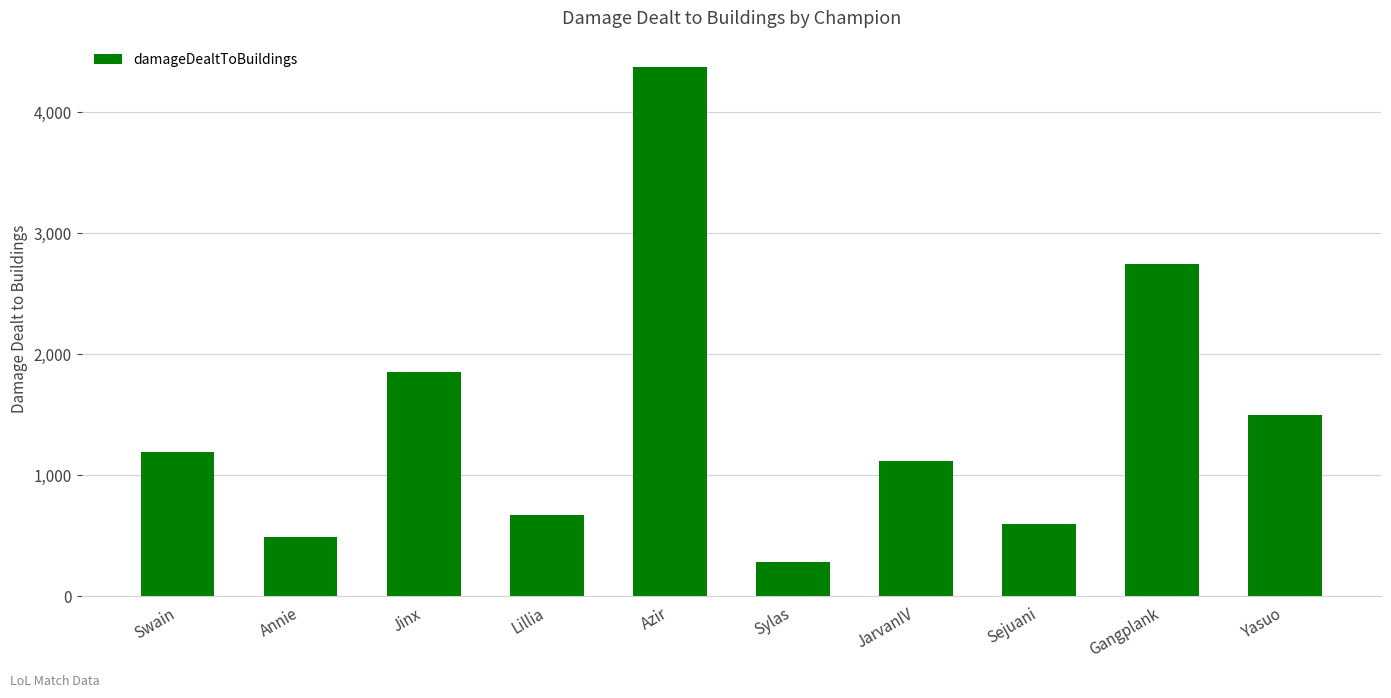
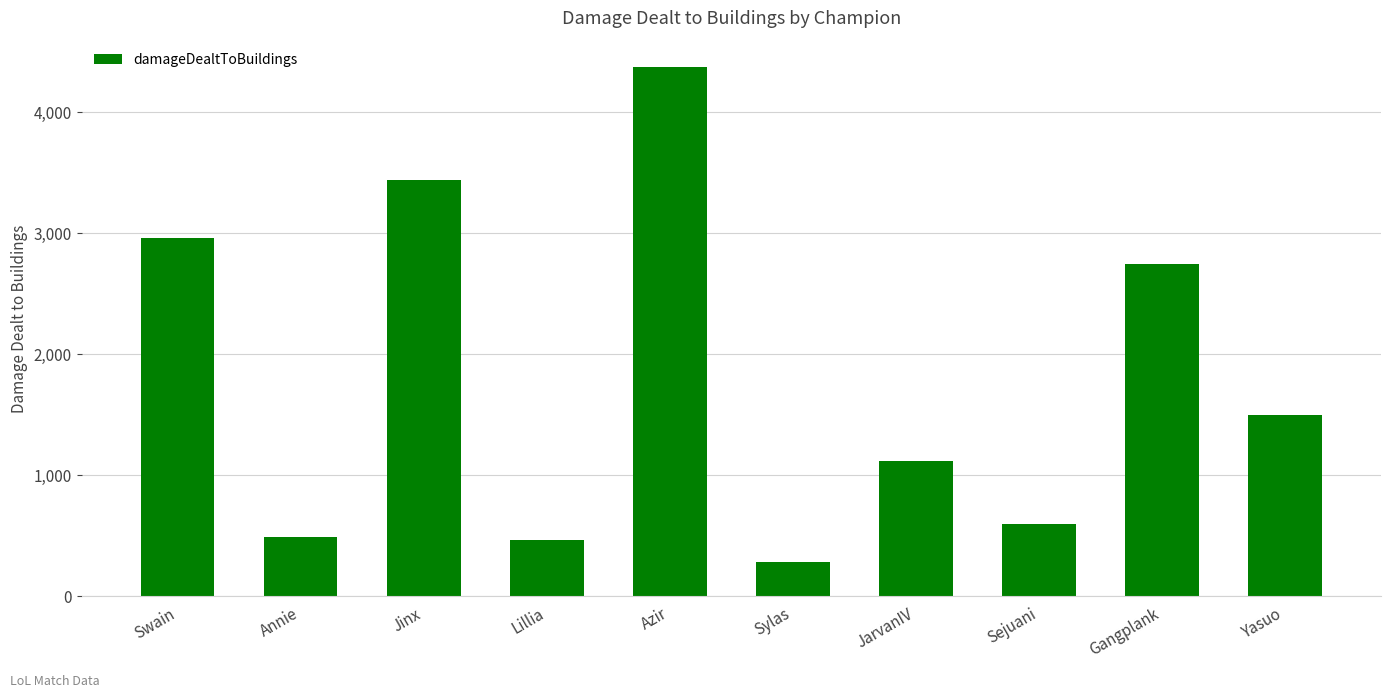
Swain: 1,190 -> 2,960
Jinx: 1,850 -> 3,440
Lillia: 670 -> 460
